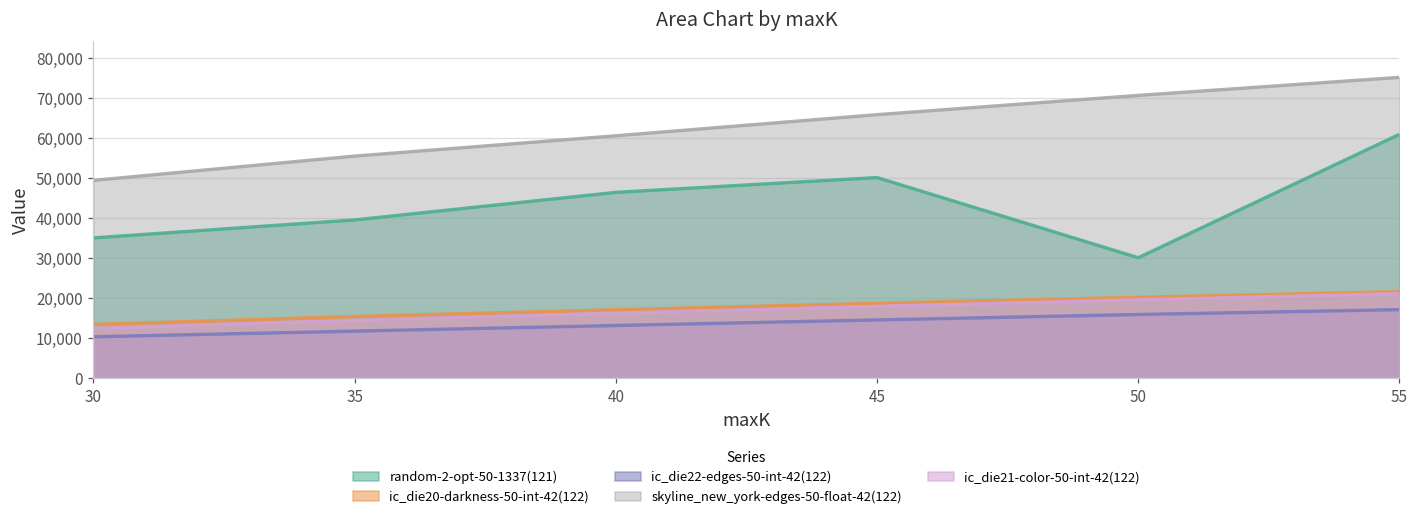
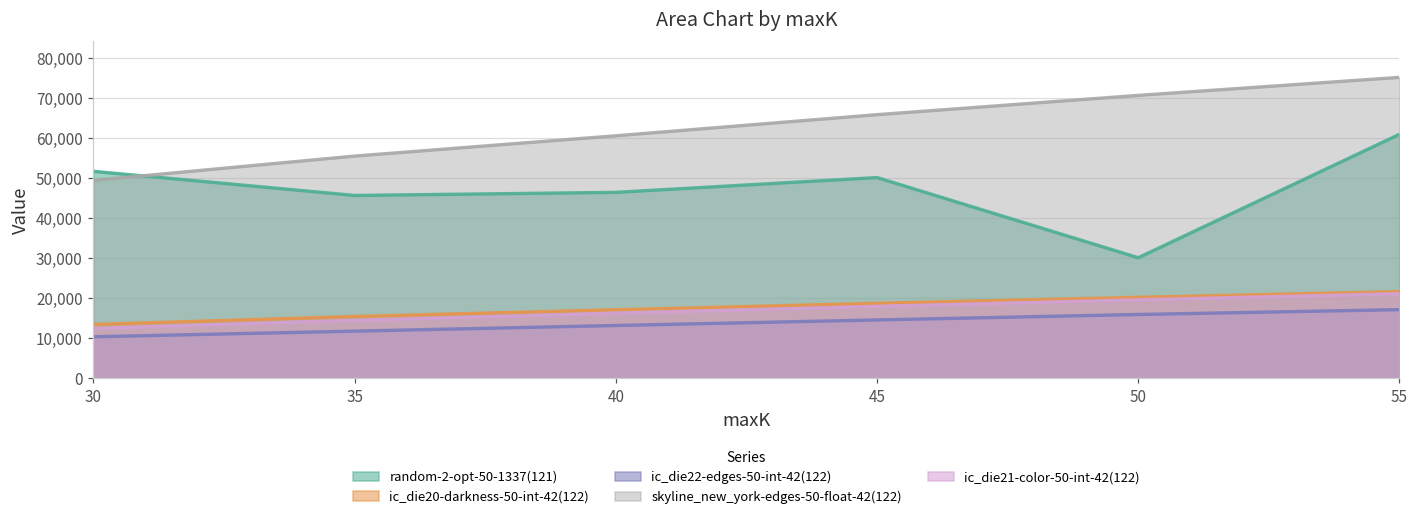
random-2-opt-50-1337(121), 30: 35,000 -> 52,000
random-2-opt-50-1337(121), 35: 40,000 -> 46,000
